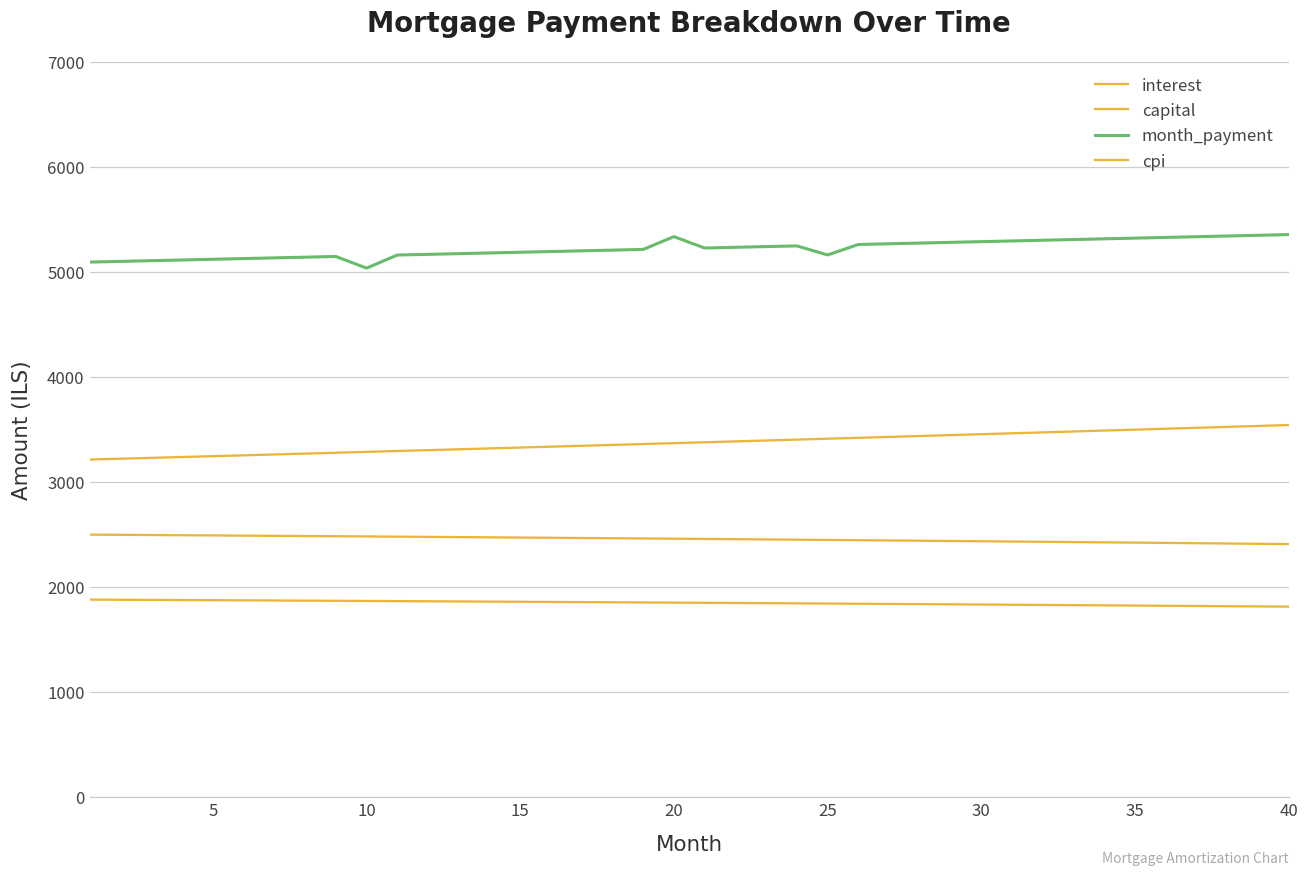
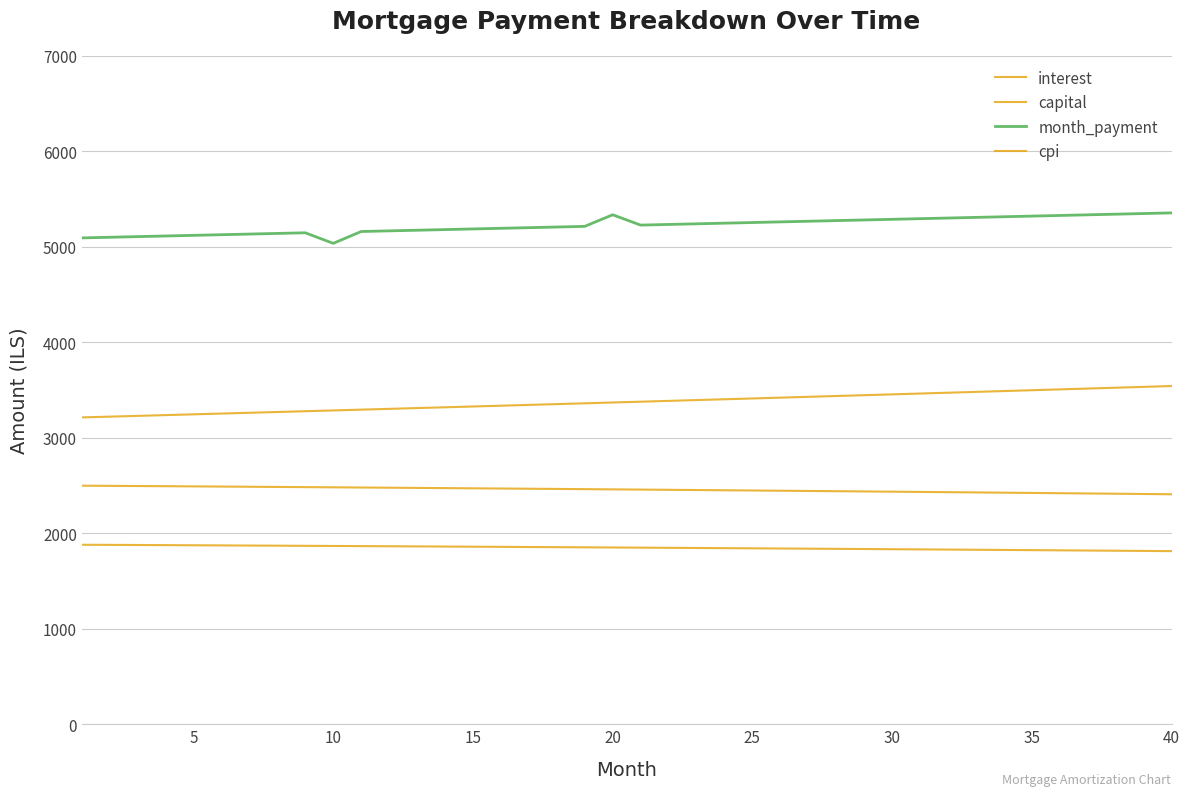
month_payment, 25: 5200 -> 5300
